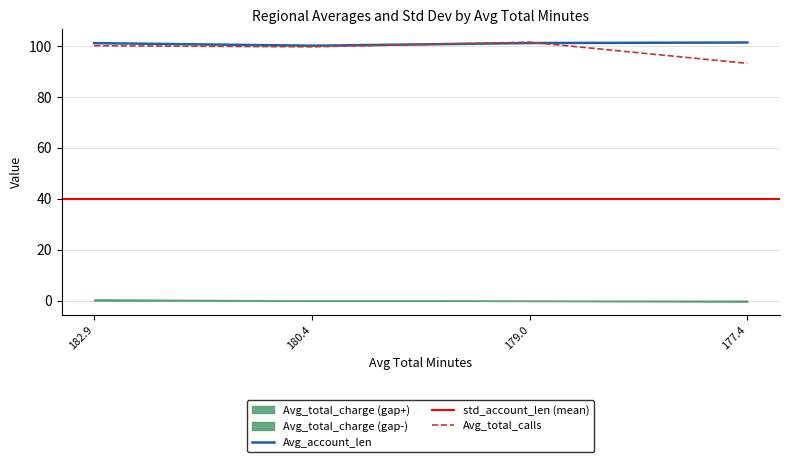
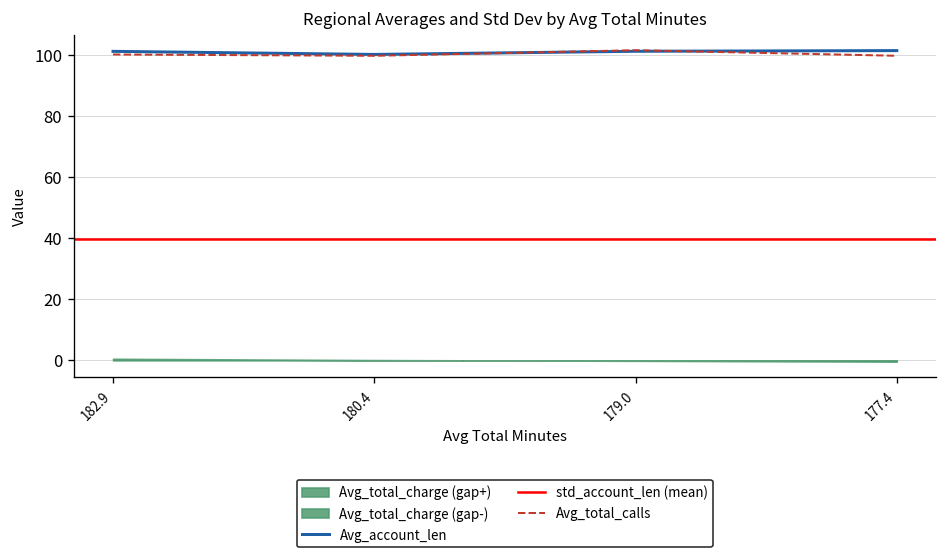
Avg_total_calls, 177.4: 93 -> 100
